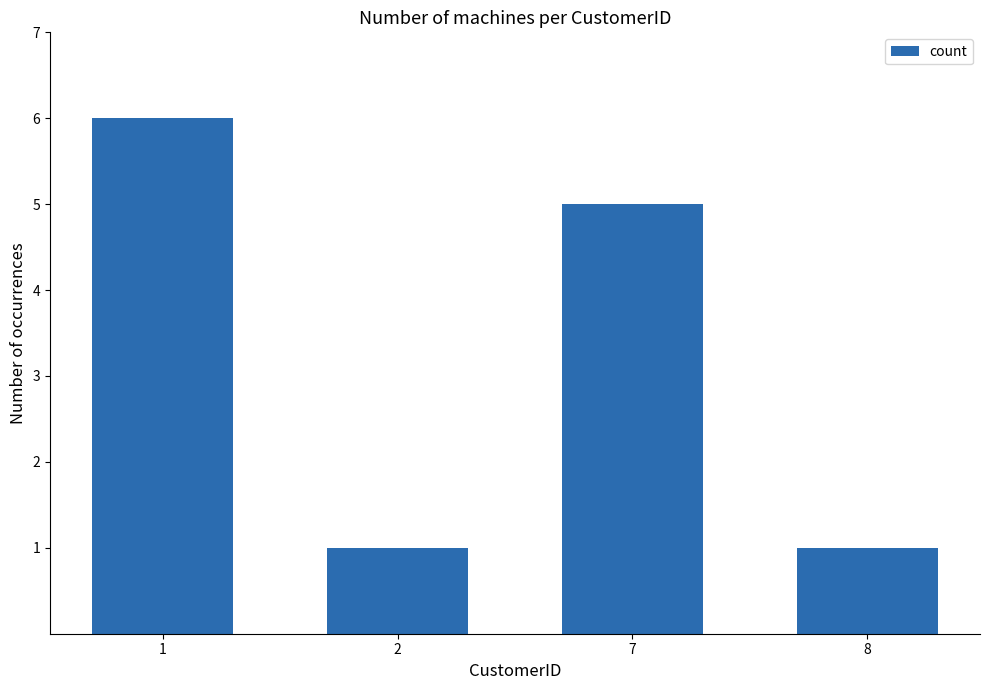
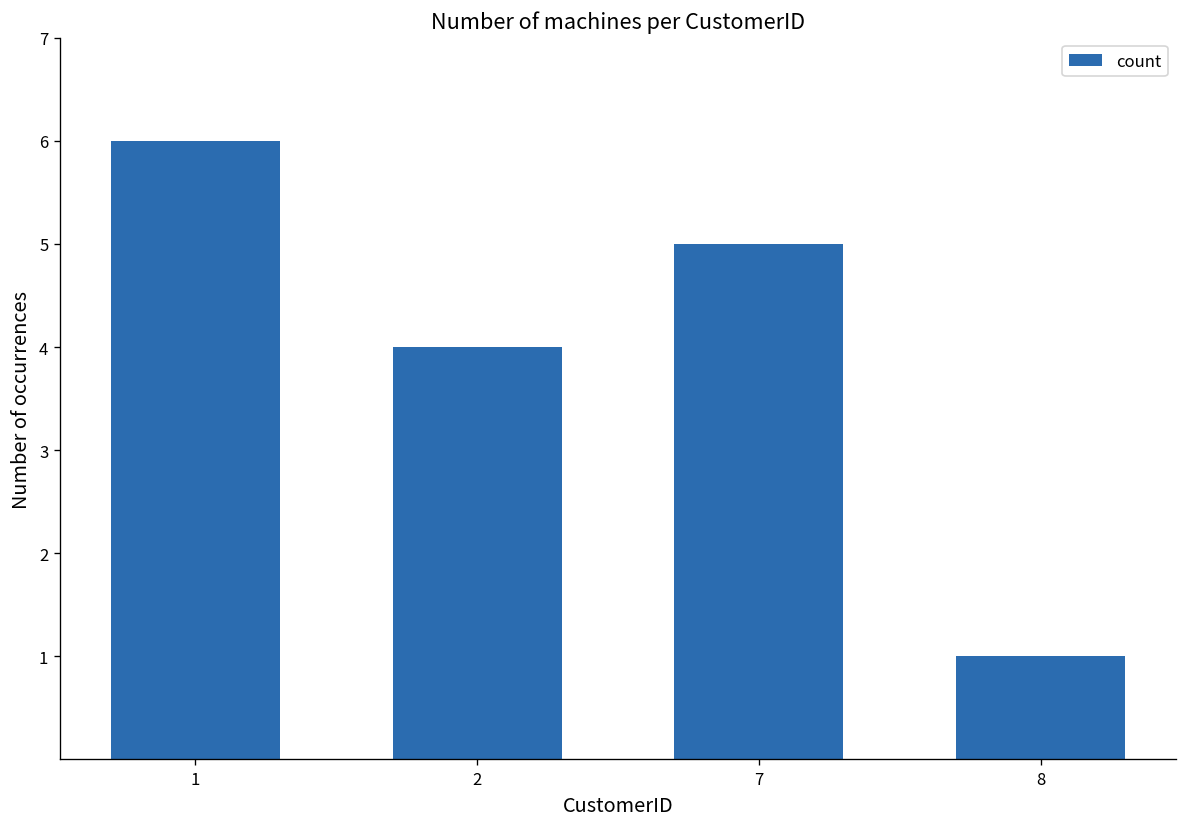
2: 1 -> 4
